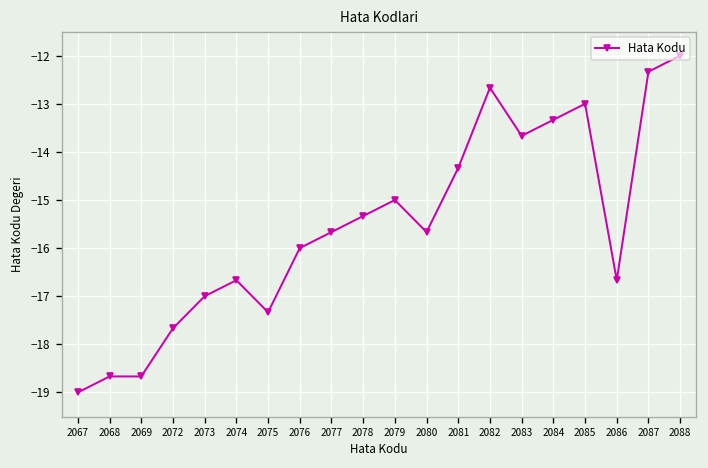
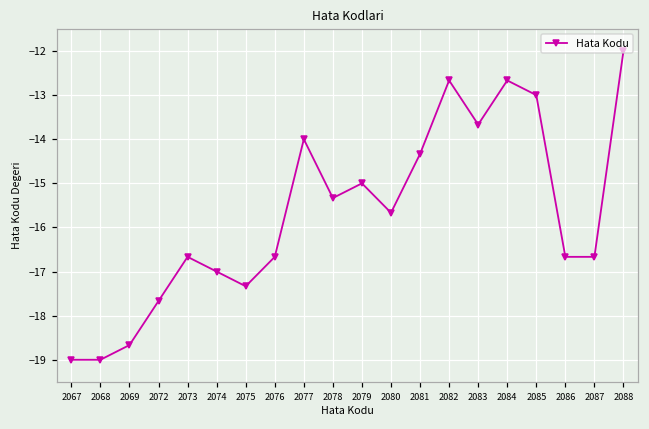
2068: -18.7 -> -19.0
2073: -17.0 -> -16.7
2074: -16.7 -> -17.0
2076: -16.0 -> -16.7
2077: -15.7 -> -14.0
2084: -13.3 -> -12.7
2087: -12.3 -> -16.7
